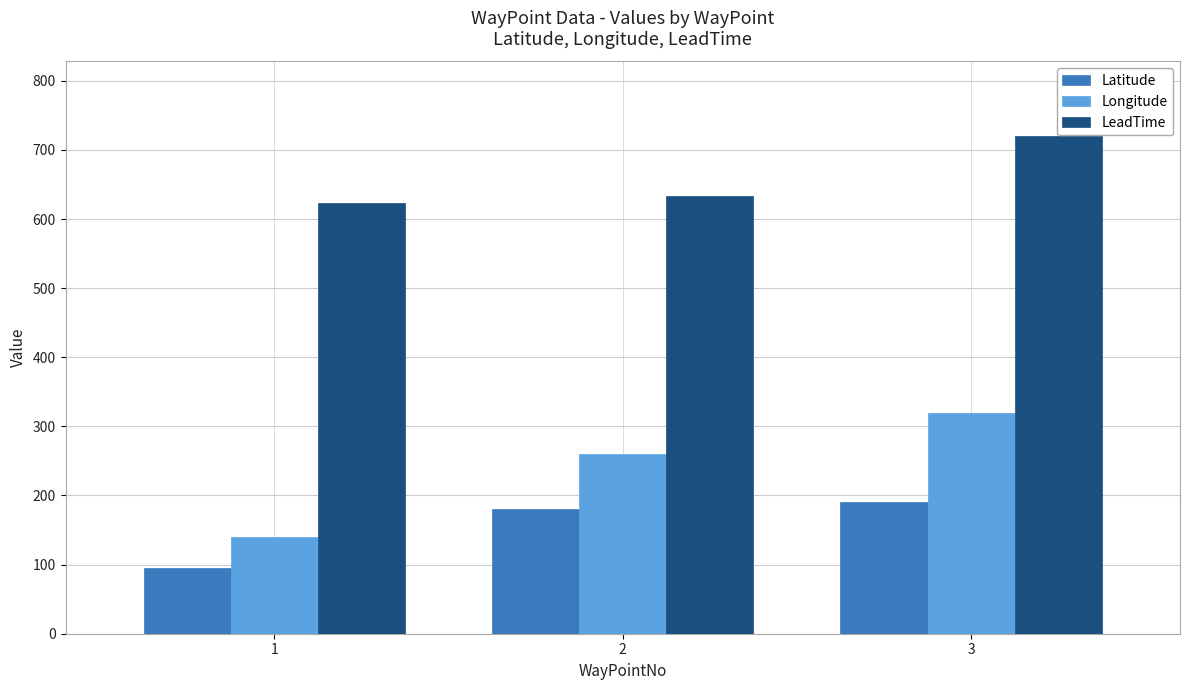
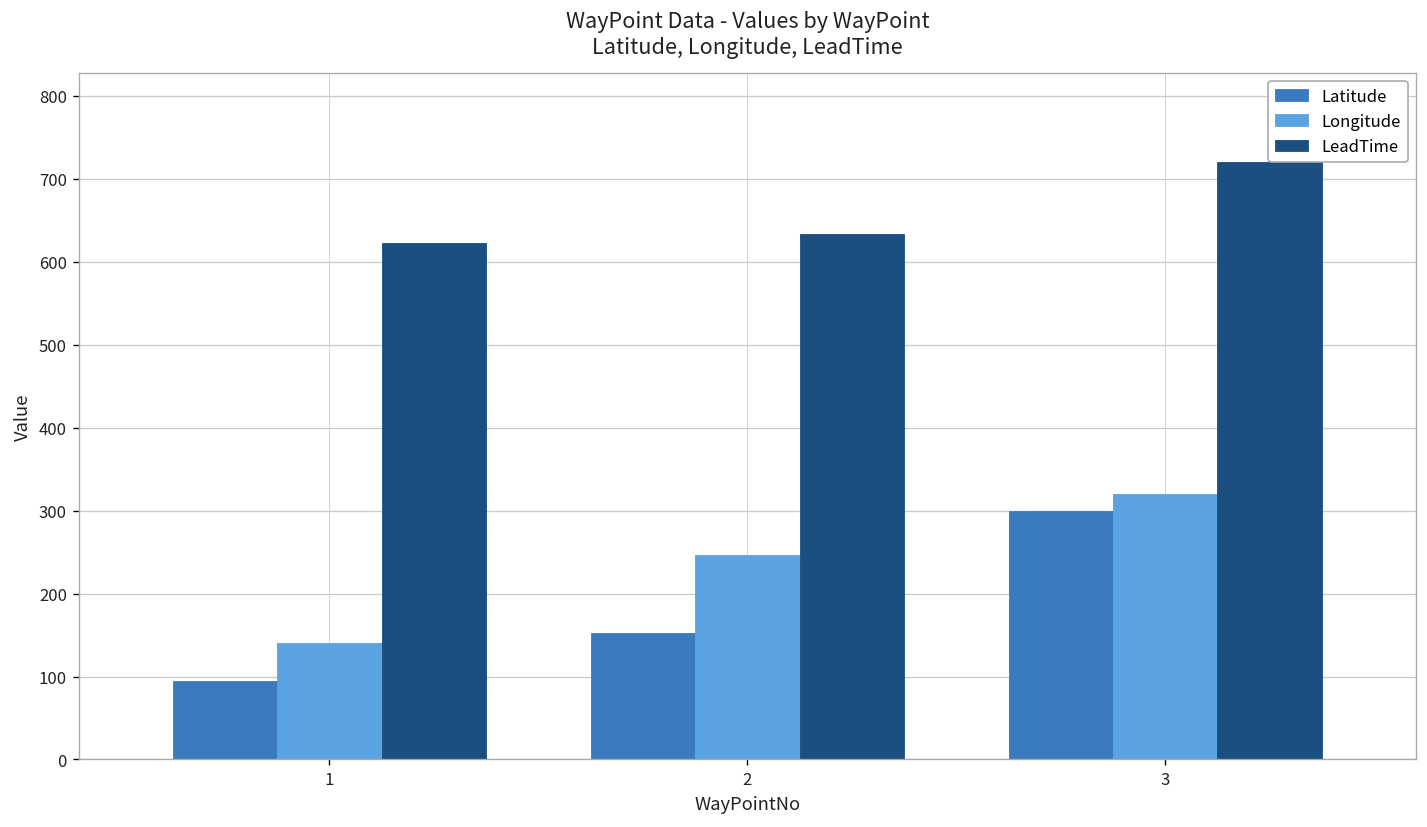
Latitude, 2: 180 -> 150
Longitude, 2: 260 -> 250
Latitude, 3: 190 -> 300
